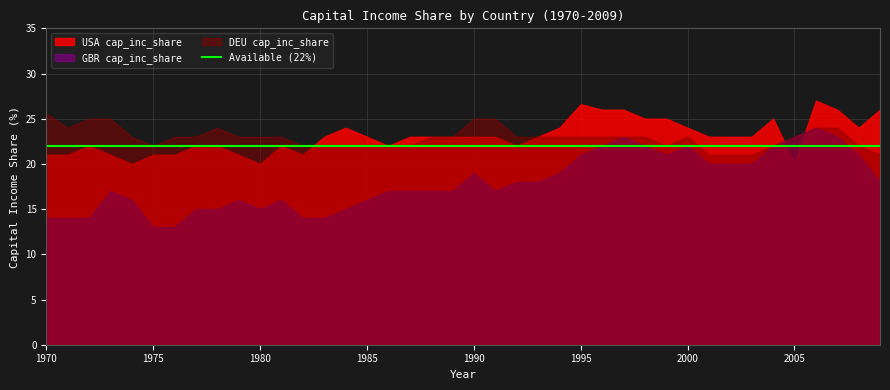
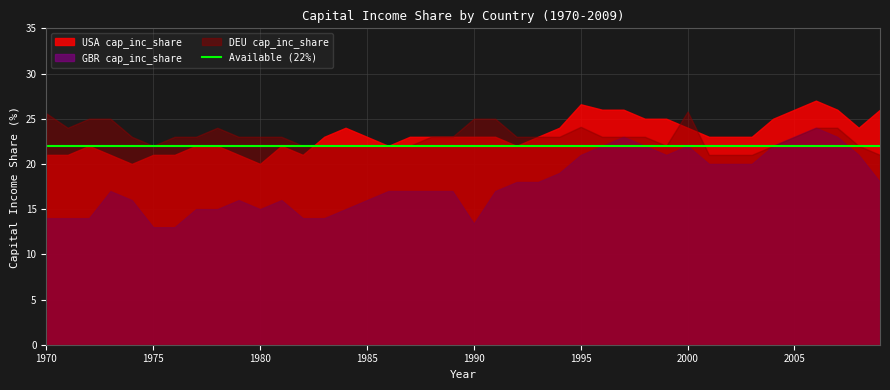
GBR cap_inc_share, 1990: 19 -> 13
DEU cap_inc_share, 1995: 23 -> 24
DEU cap_inc_share, 2000: 23 -> 26
USA cap_inc_share, 2005: 20 -> 26
